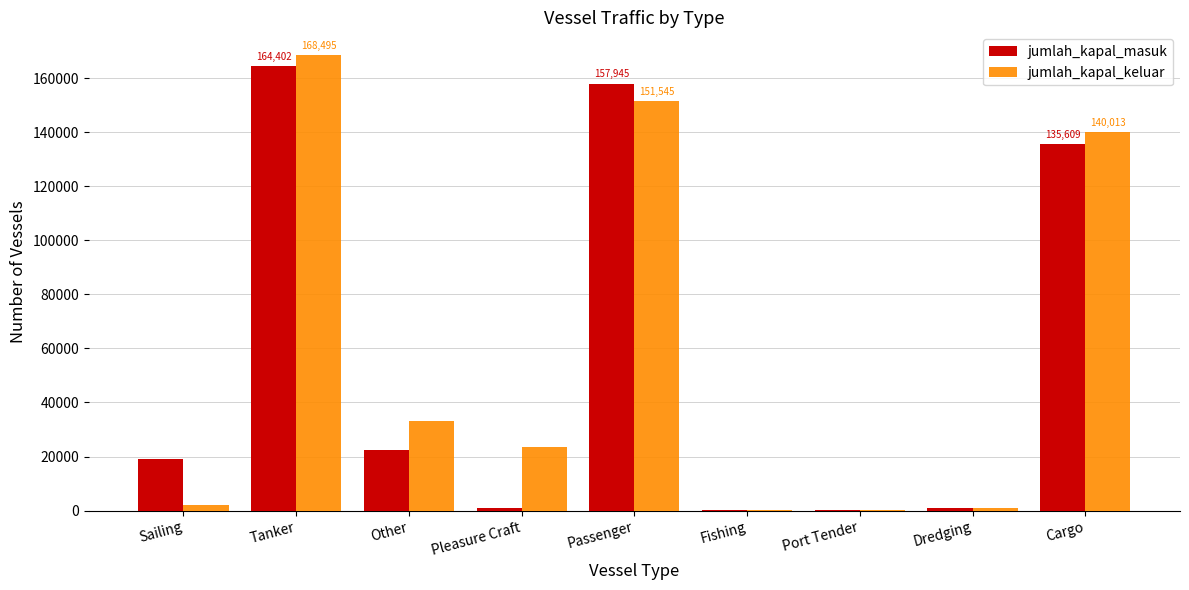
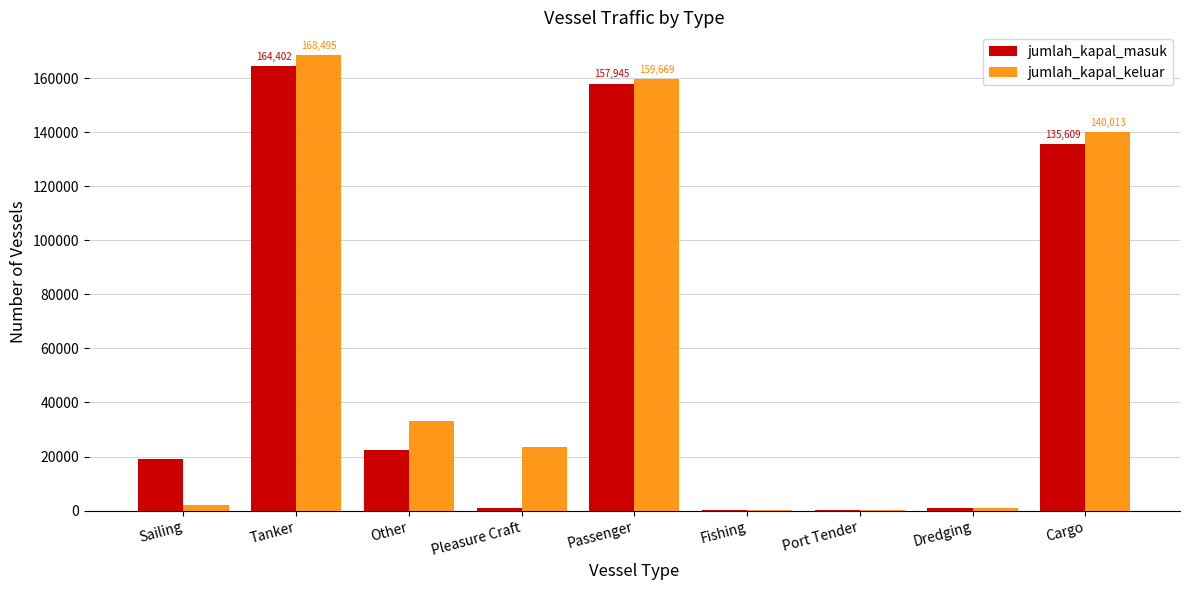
jumlah_kapal_keluar, Passenger: 151,545 -> 159,669
